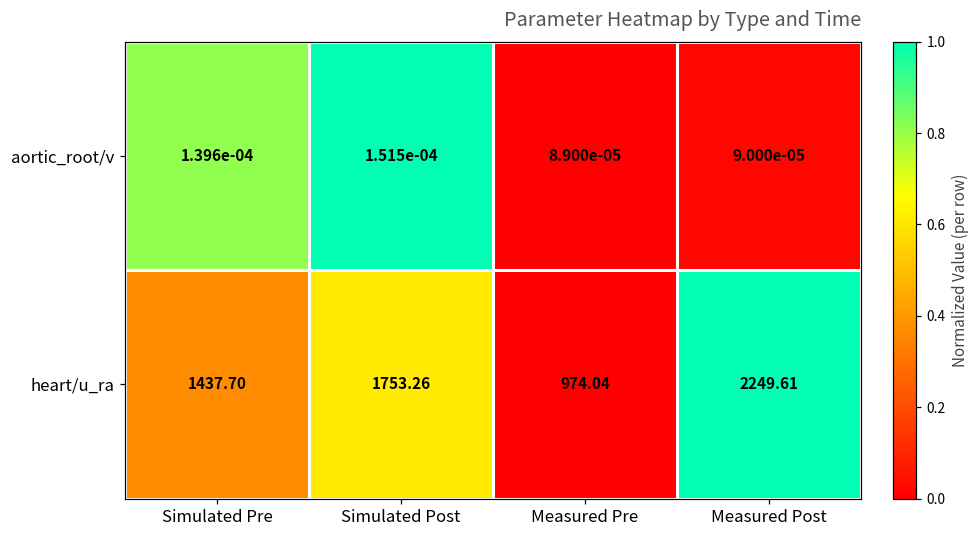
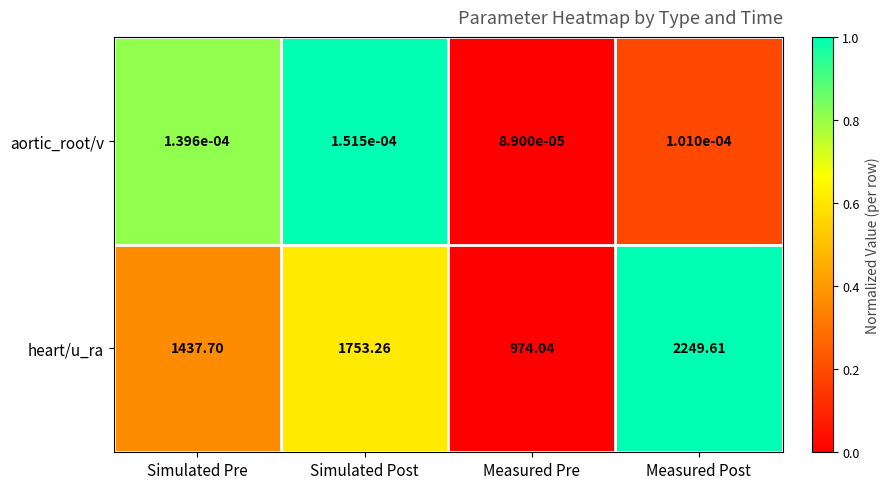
aortic_root/v, Measured Post: 9.000e-05 -> 1.010e-04
